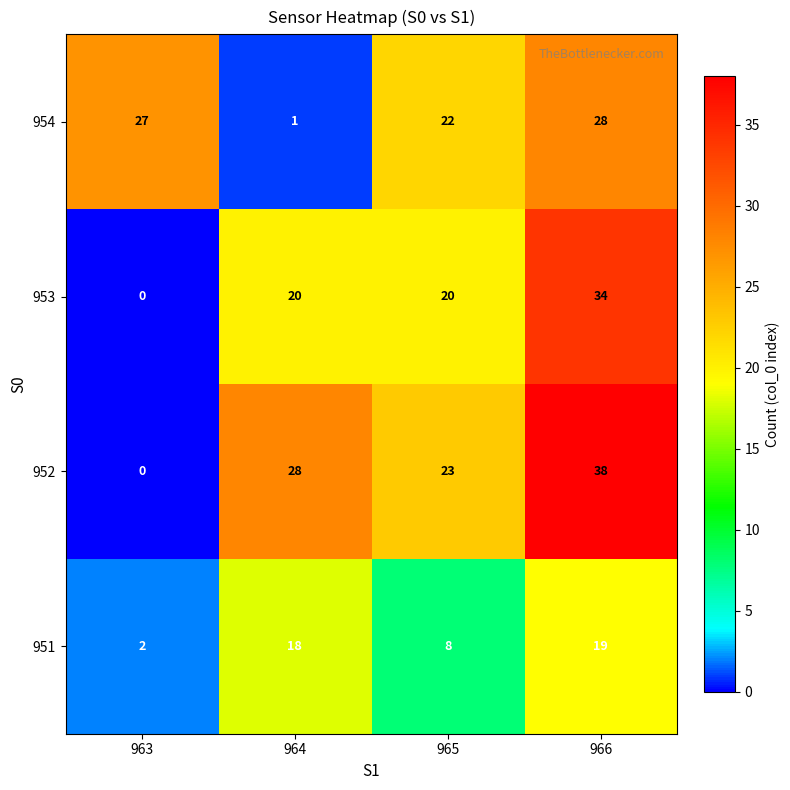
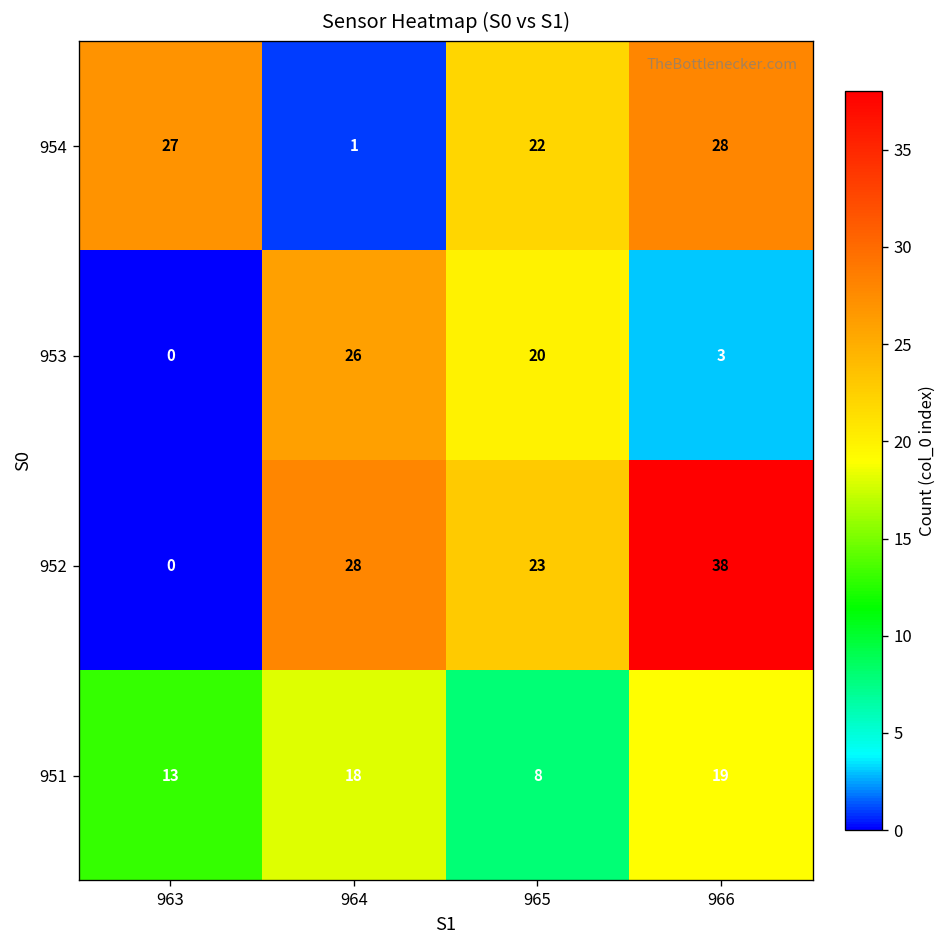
953, 964: 20 -> 26
953, 966: 34 -> 3
951, 963: 2 -> 13
